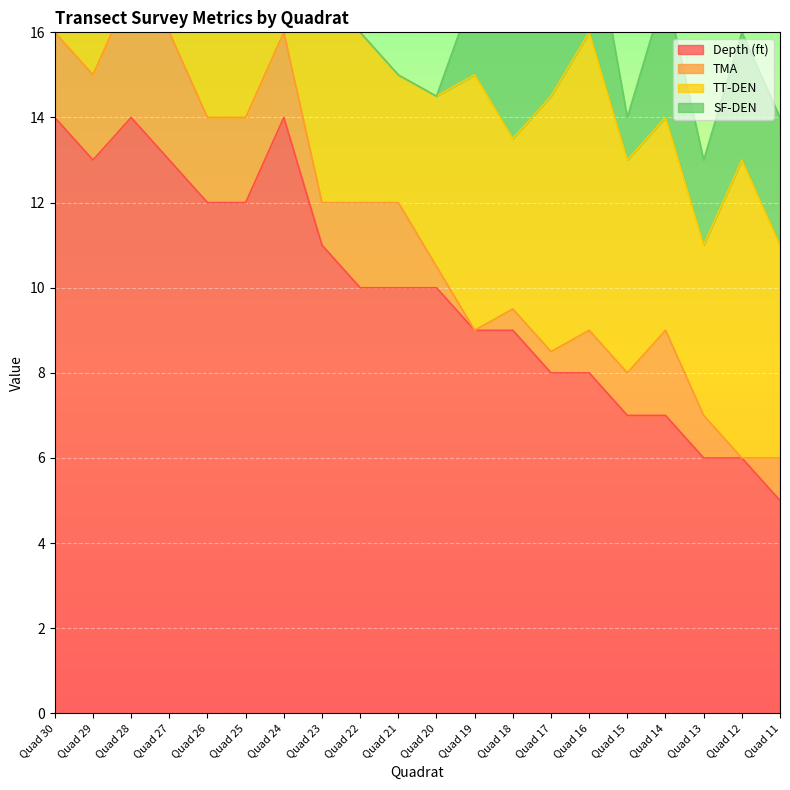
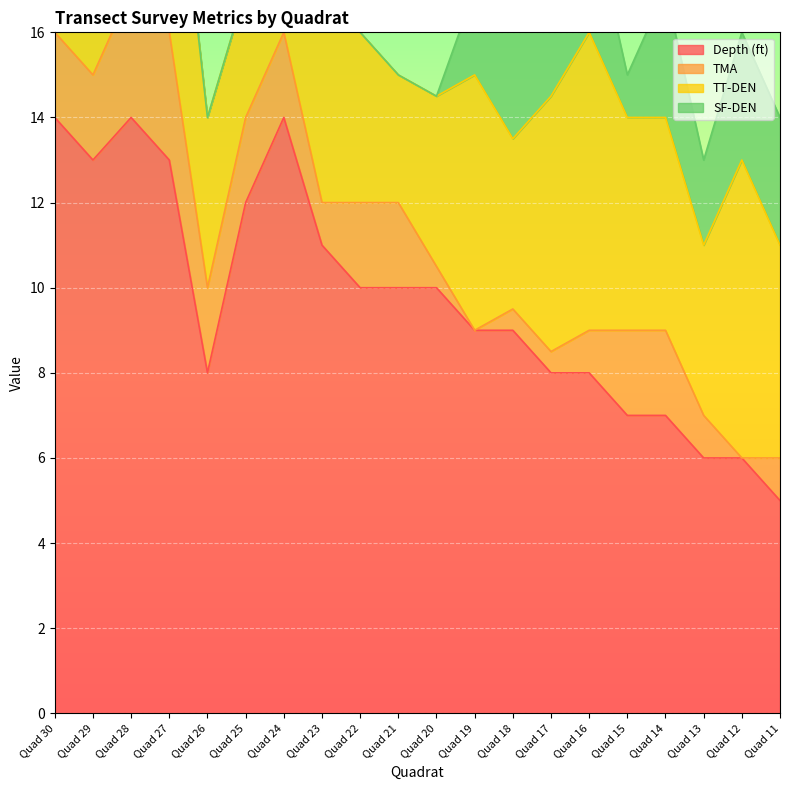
Depth (ft), Quad 26: 12 -> 8
TMA, Quad 15: 1 -> 2
